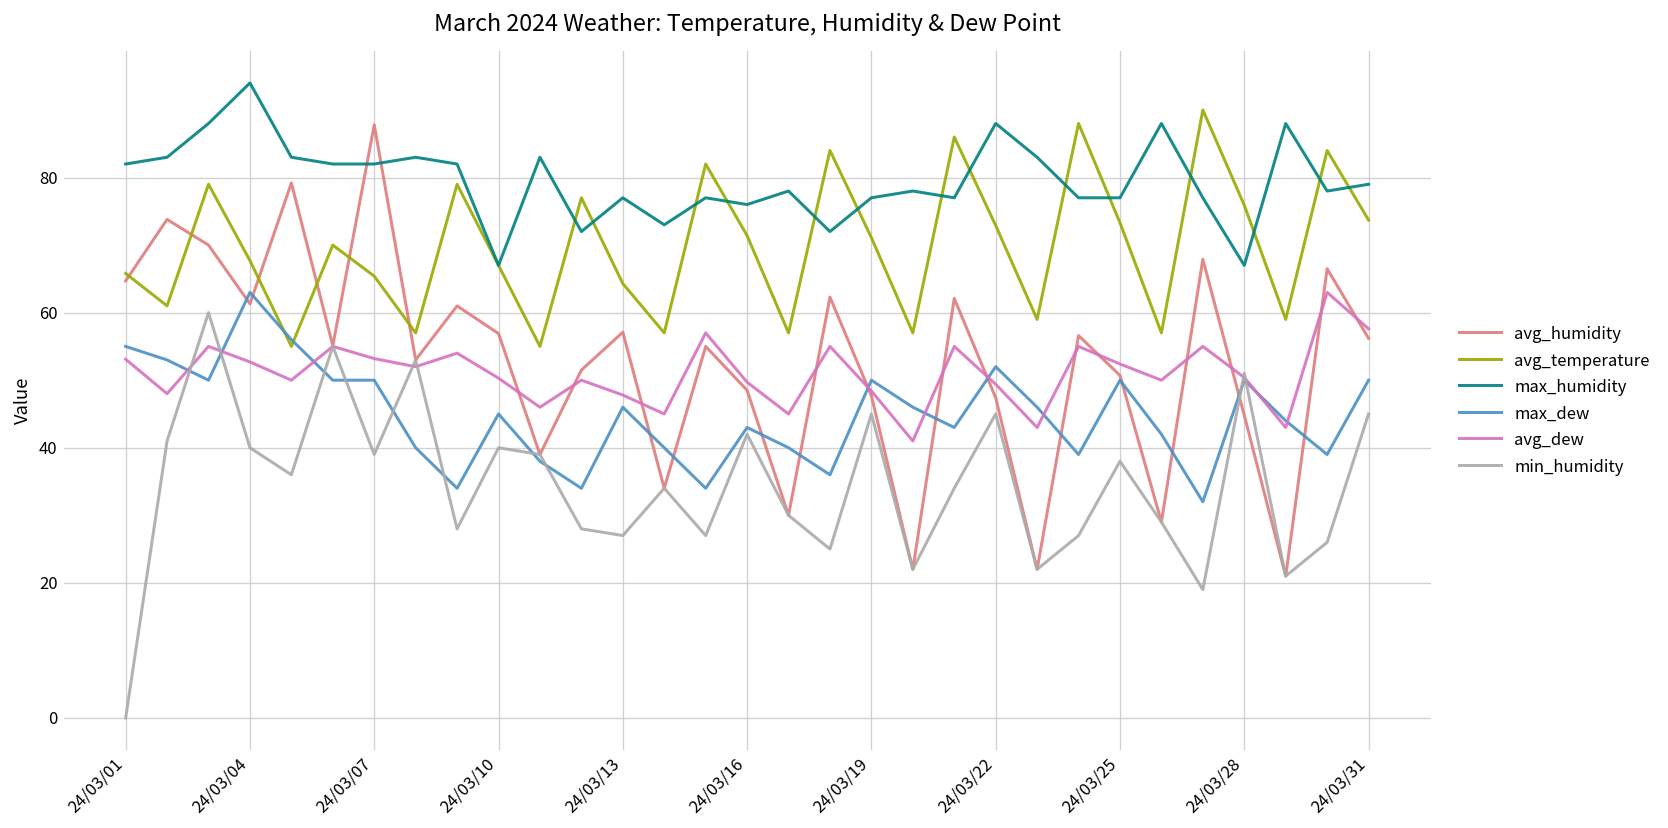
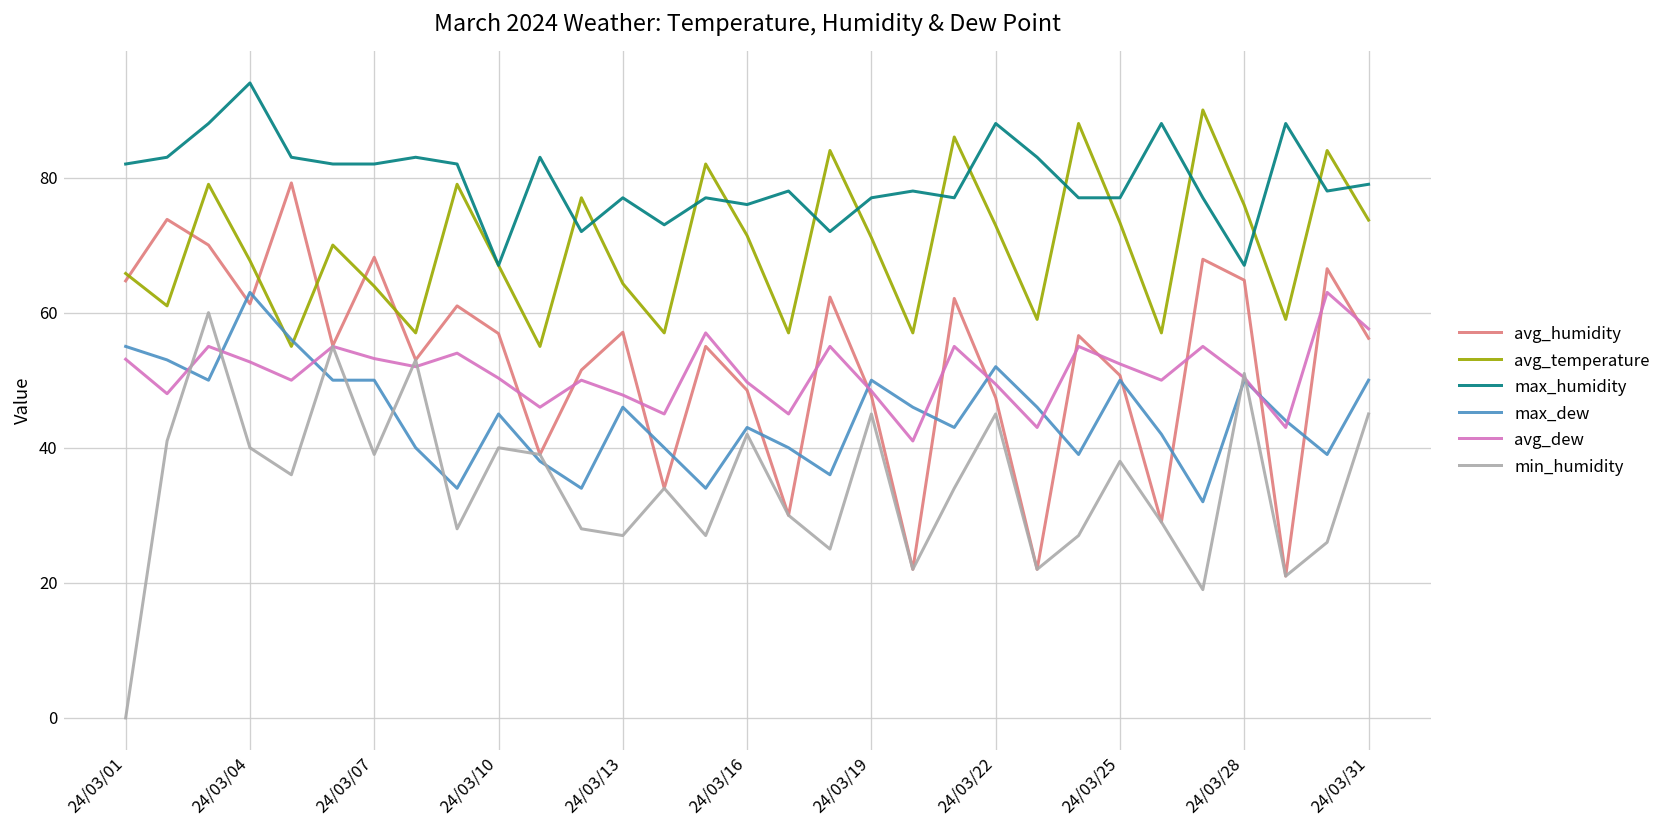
avg_humidity, 24/03/07: 88 -> 68
avg_temperature, 24/03/07: 65 -> 64
avg_humidity, 24/03/28: 45 -> 65
